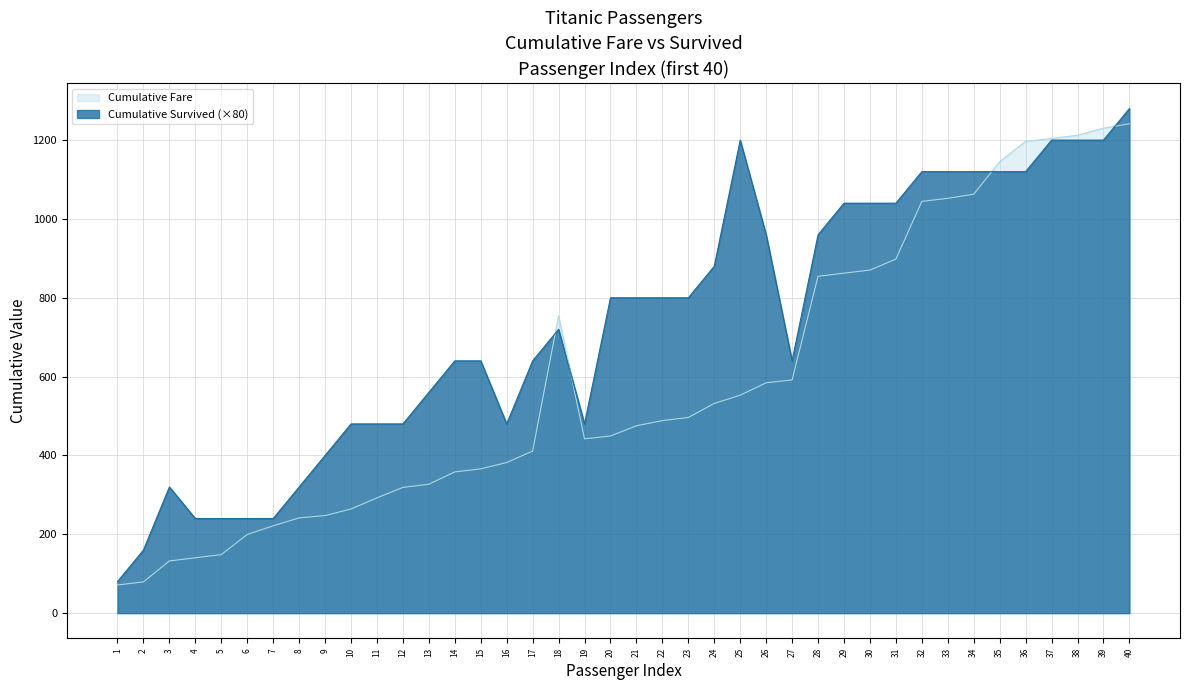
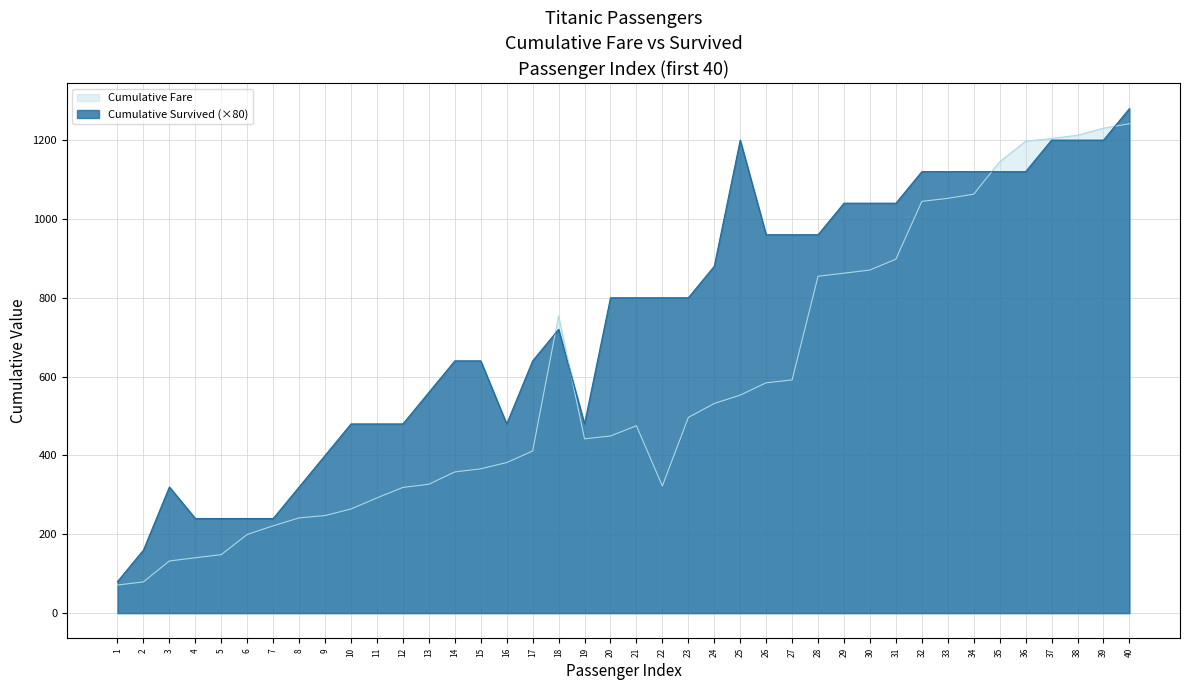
Cumulative Fare, 22: 490 -> 320
Cumulative Survived (×80), 27: 640 -> 960
